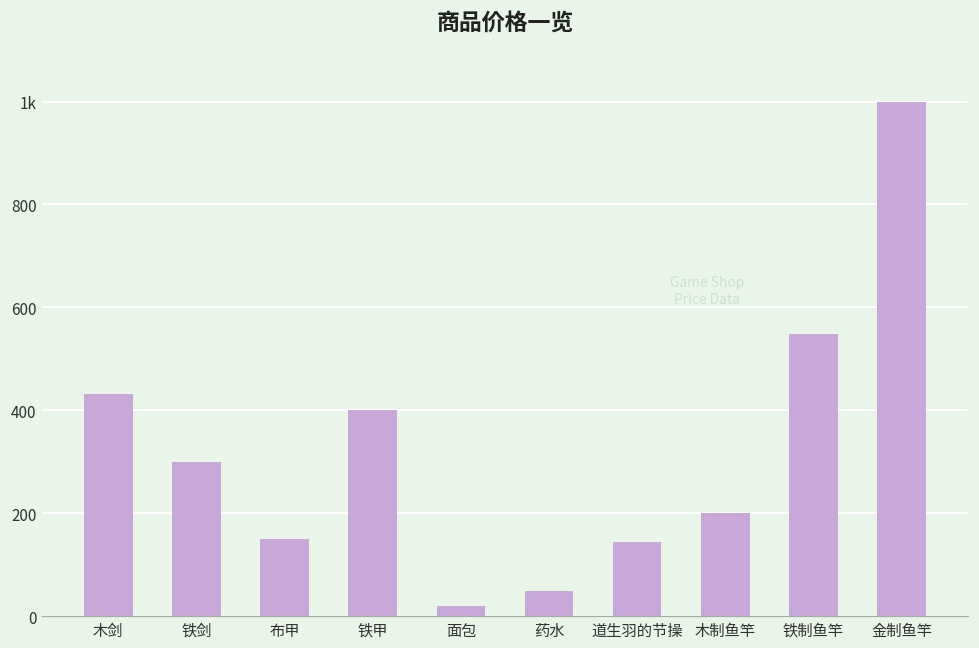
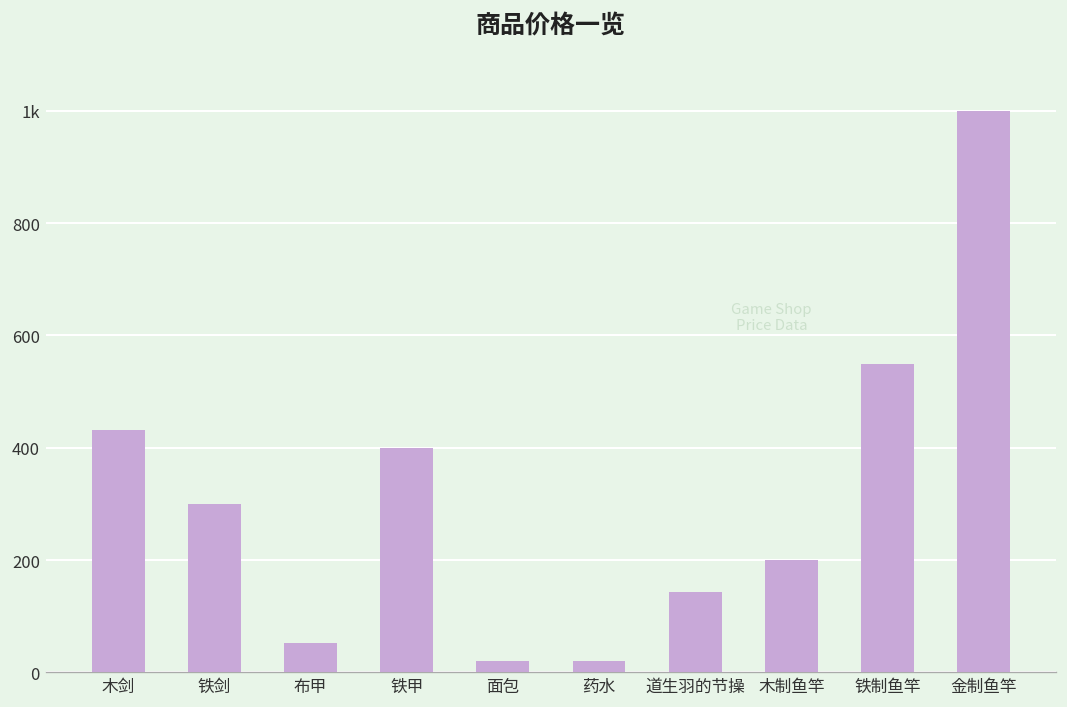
布甲: 150 -> 50
药水: 50 -> 20
